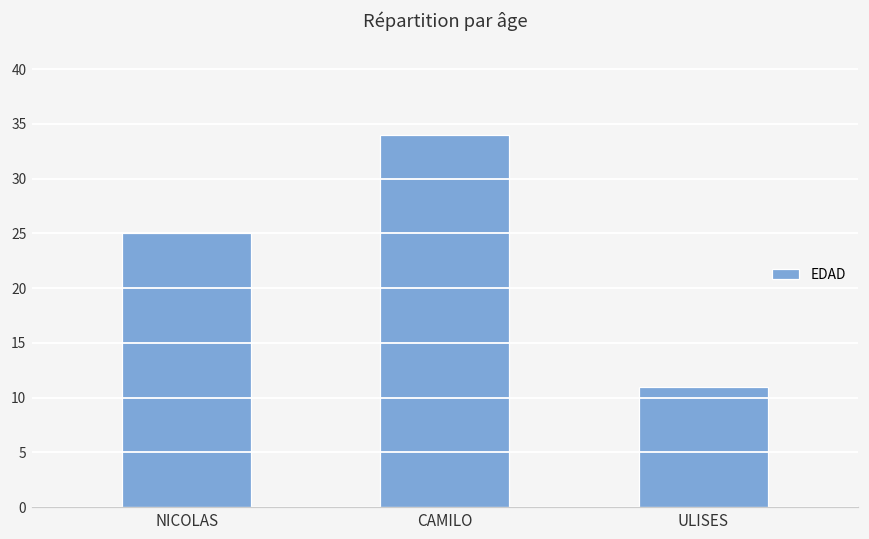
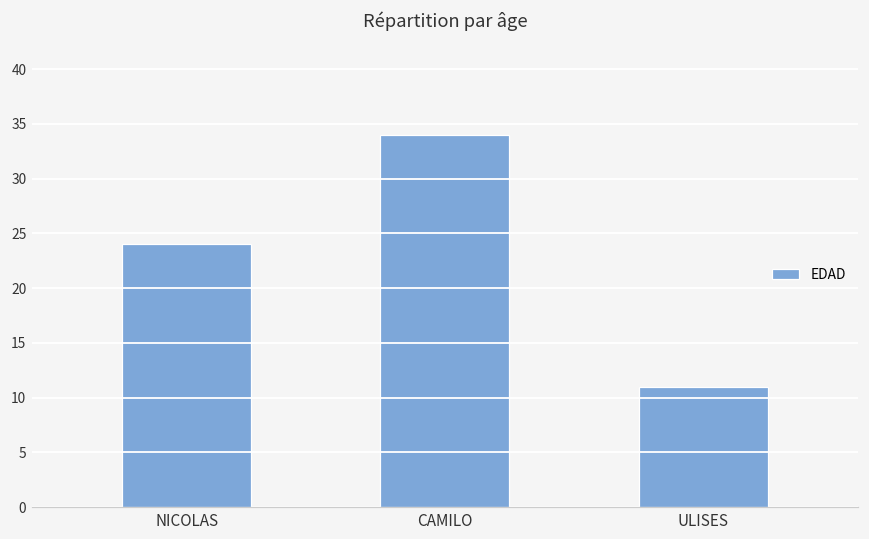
NICOLAS: 25 -> 24
